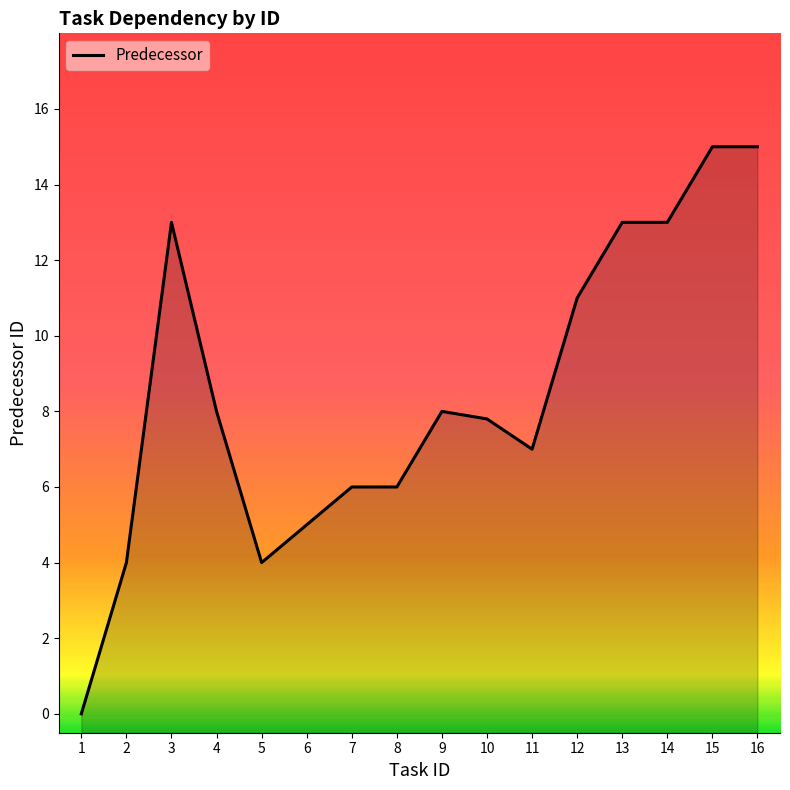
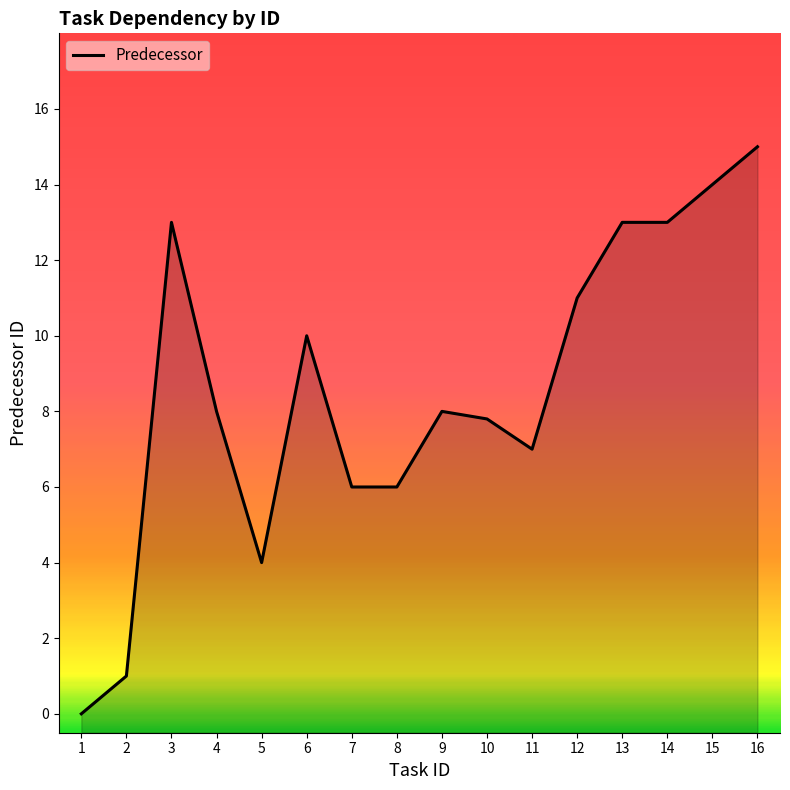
2: 4 -> 1
6: 5 -> 10
15: 15 -> 14
